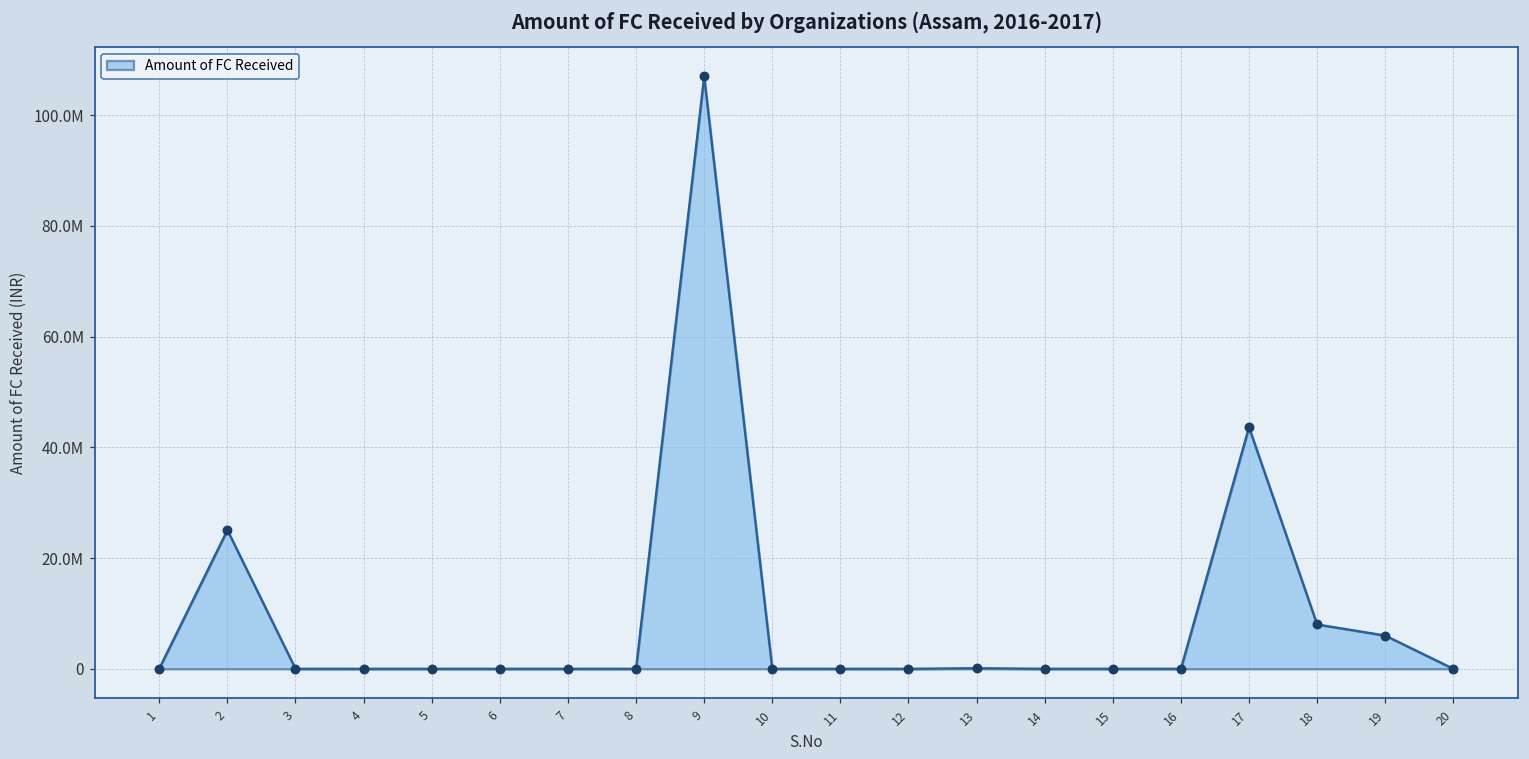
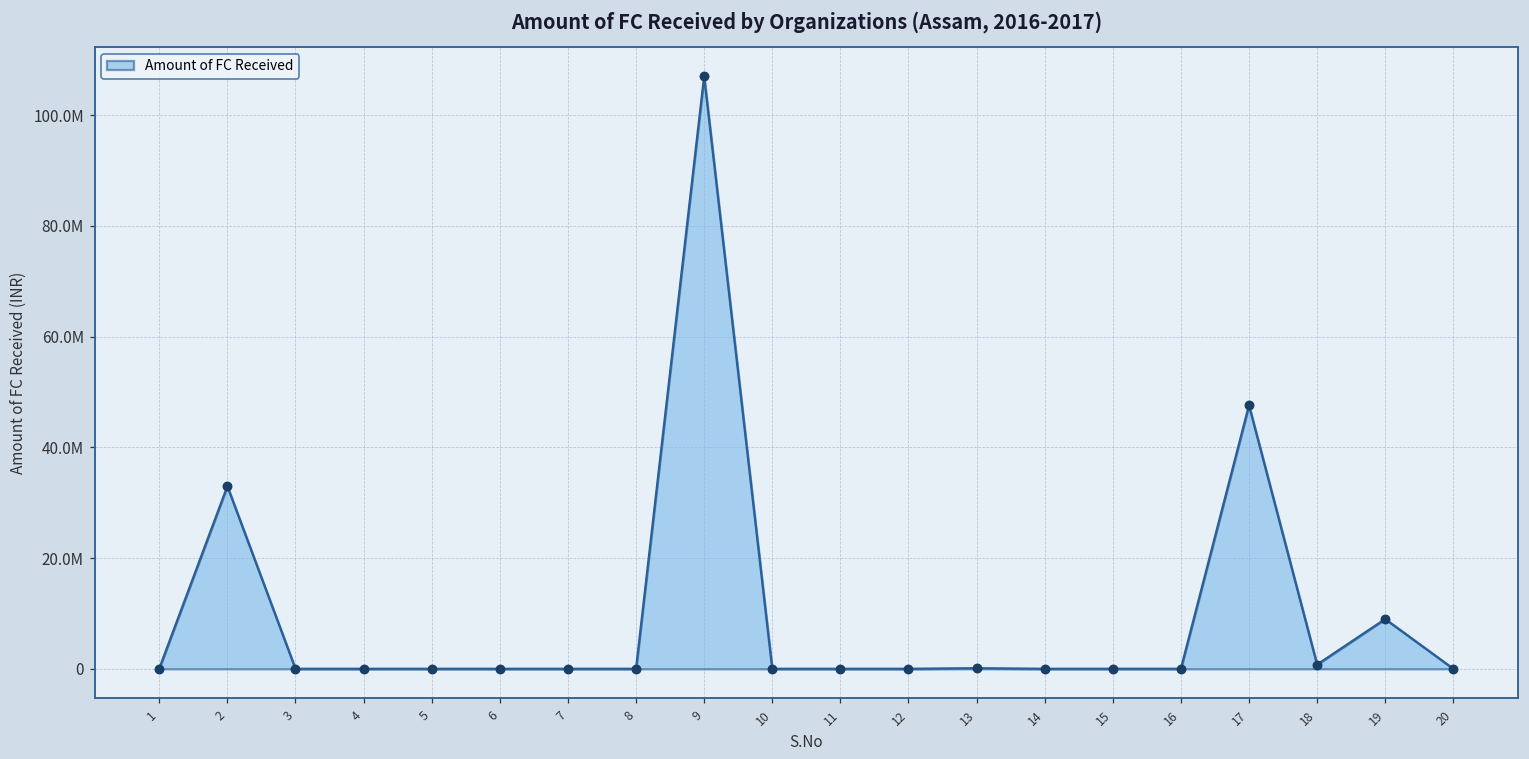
2: 25000000 -> 33000000
17: 44000000 -> 48000000
18: 8000000 -> 1000000
19: 6000000 -> 9000000
